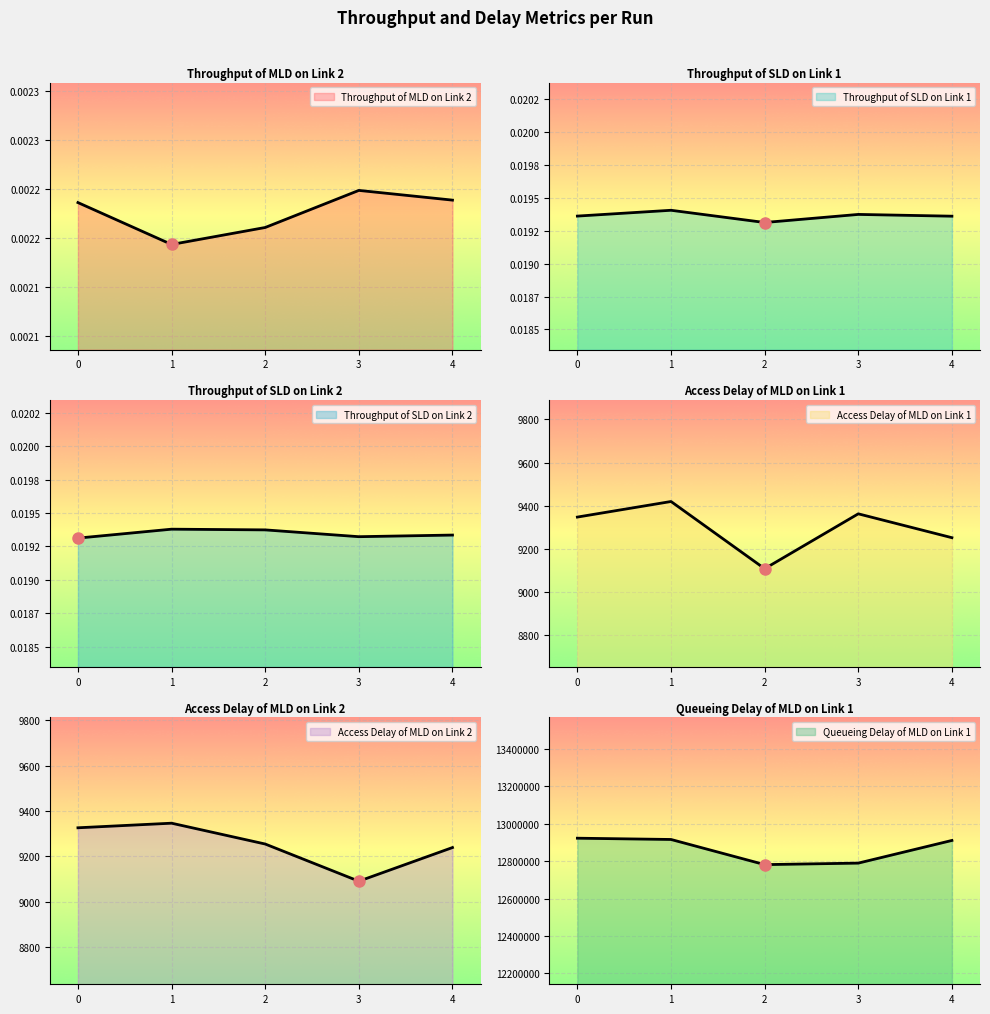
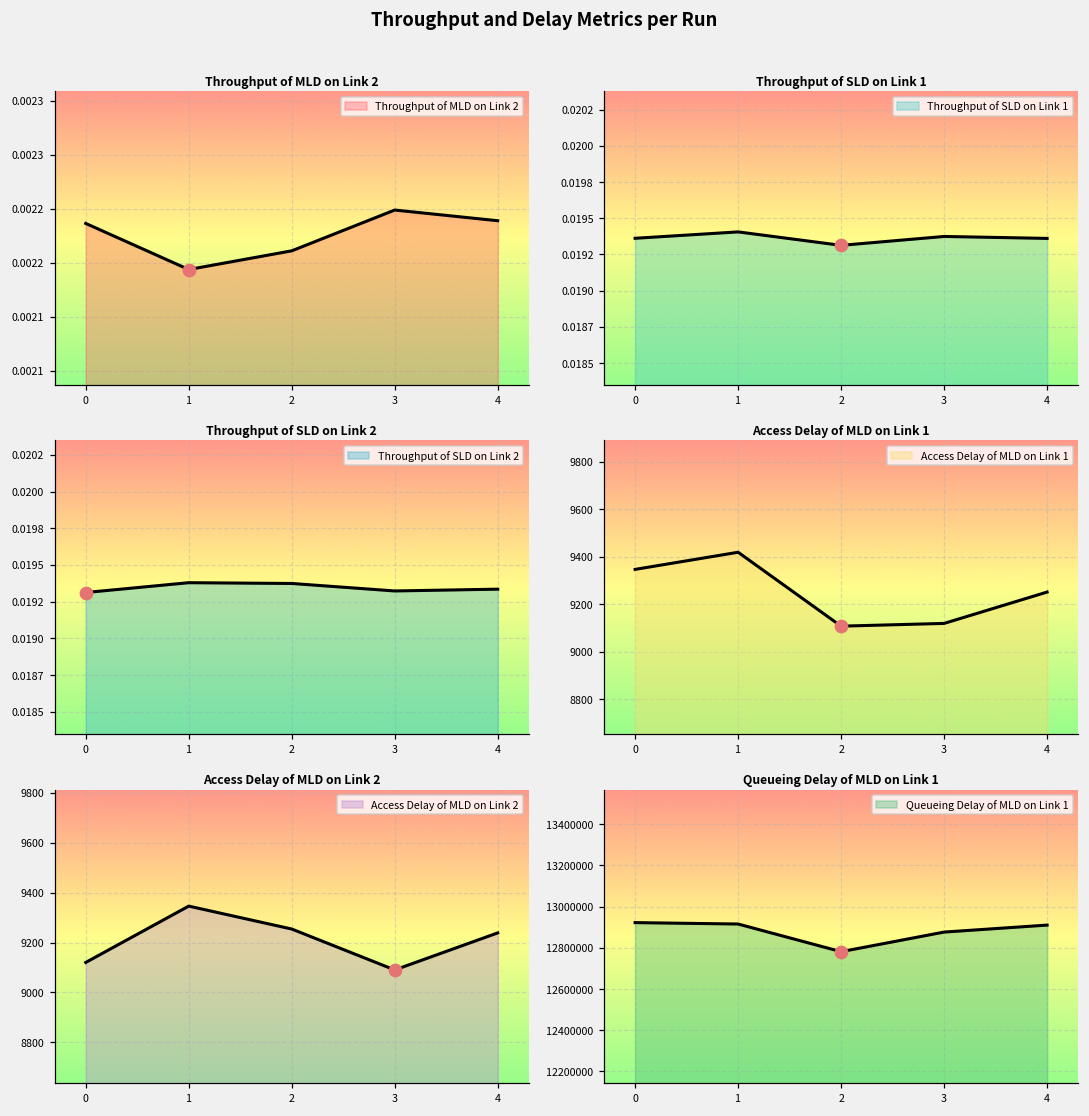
Access Delay of MLD on Link 1, Access Delay of MLD on Link 1, 3: 9360 -> 9120
Access Delay of MLD on Link 2, Access Delay of MLD on Link 2, 0: 9330 -> 9120
Queueing Delay of MLD on Link 1, Queueing Delay of MLD on Link 1, 3: 12790000 -> 12880000
